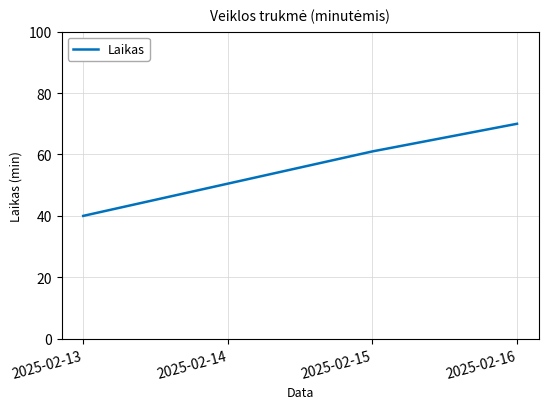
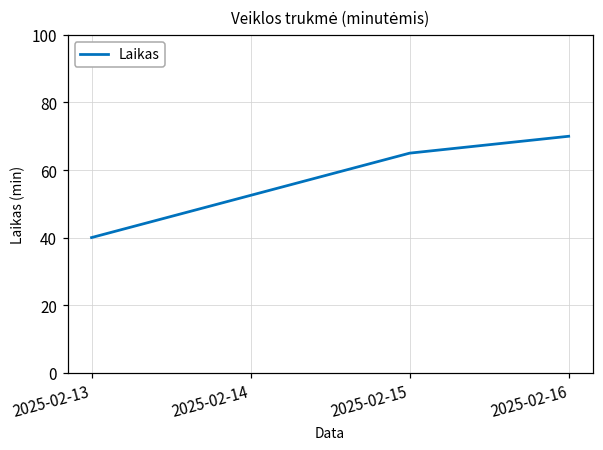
2025-02-15: 61 -> 65
